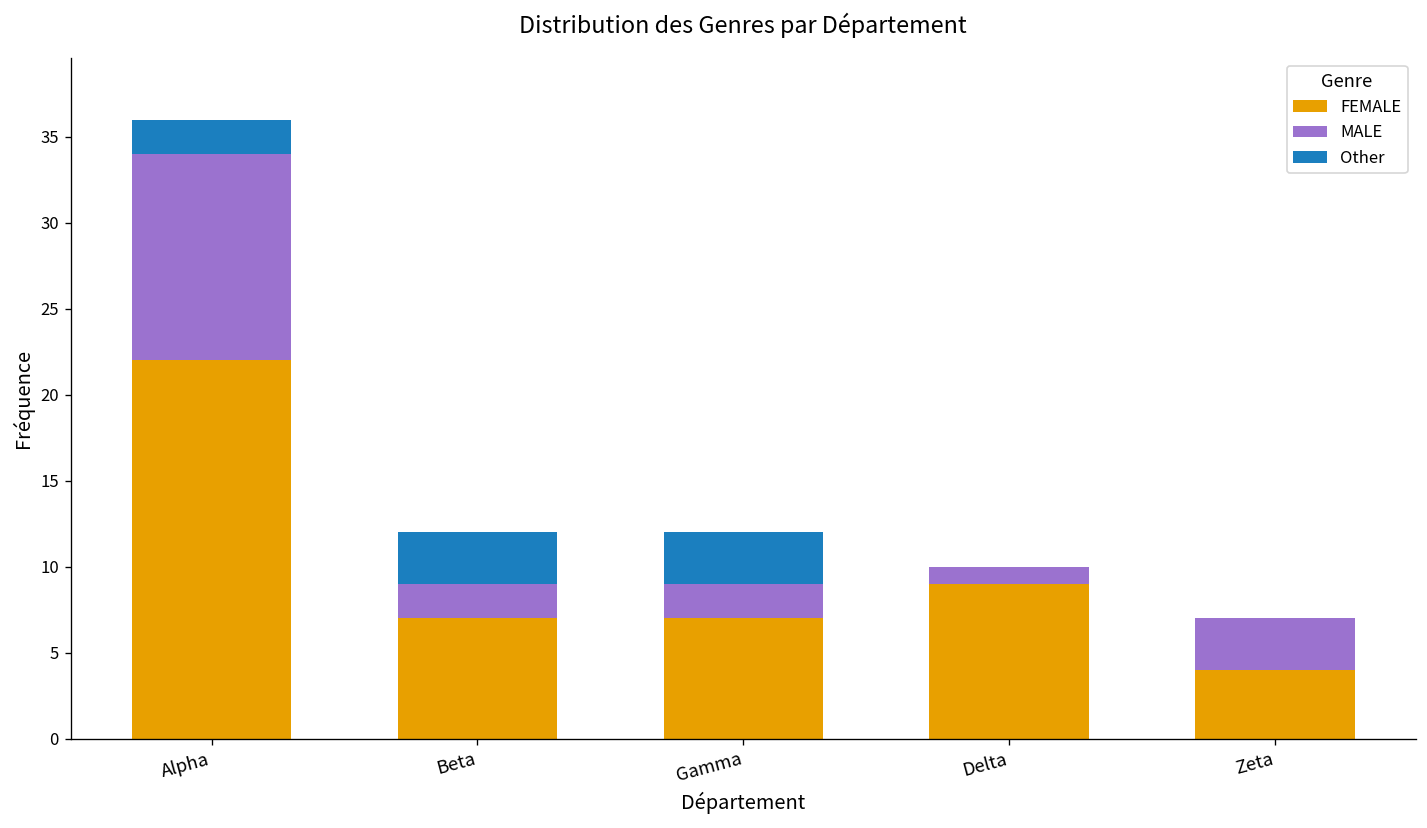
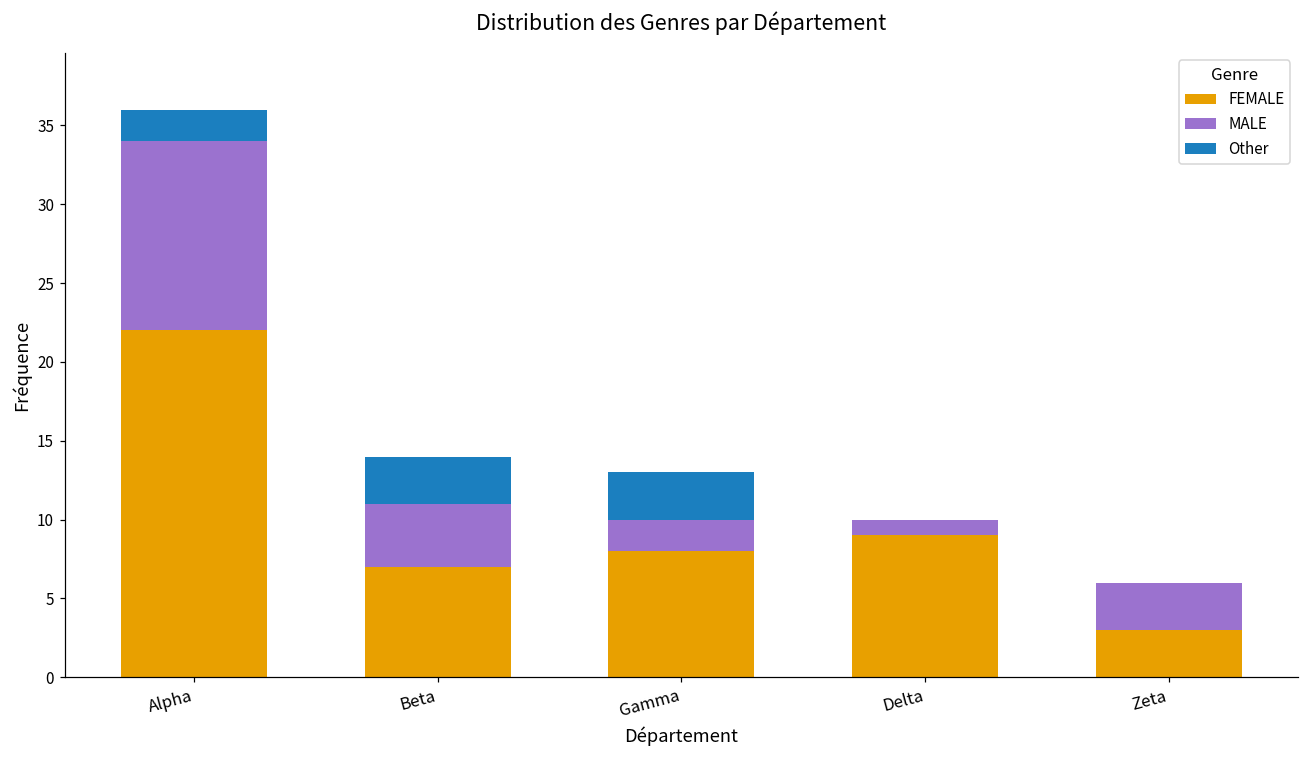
MALE, Beta: 2 -> 4
FEMALE, Gamma: 7 -> 8
FEMALE, Zeta: 4 -> 3
